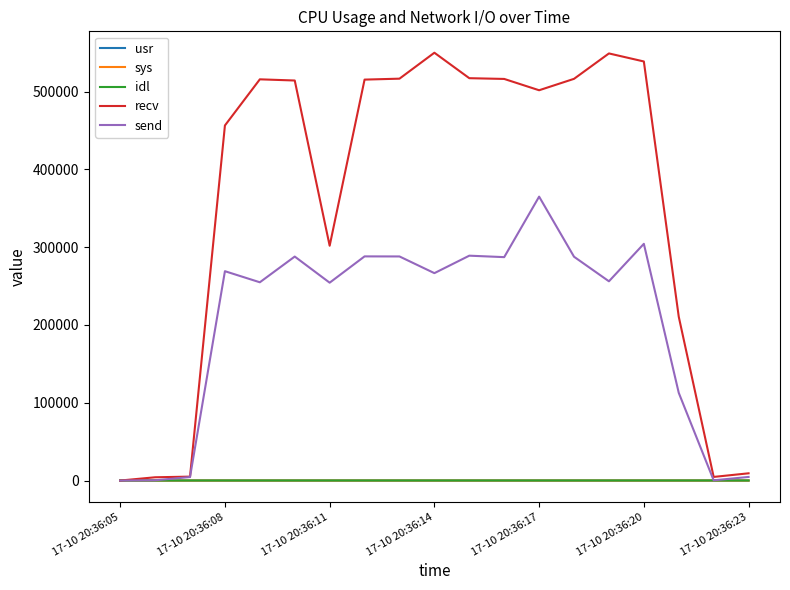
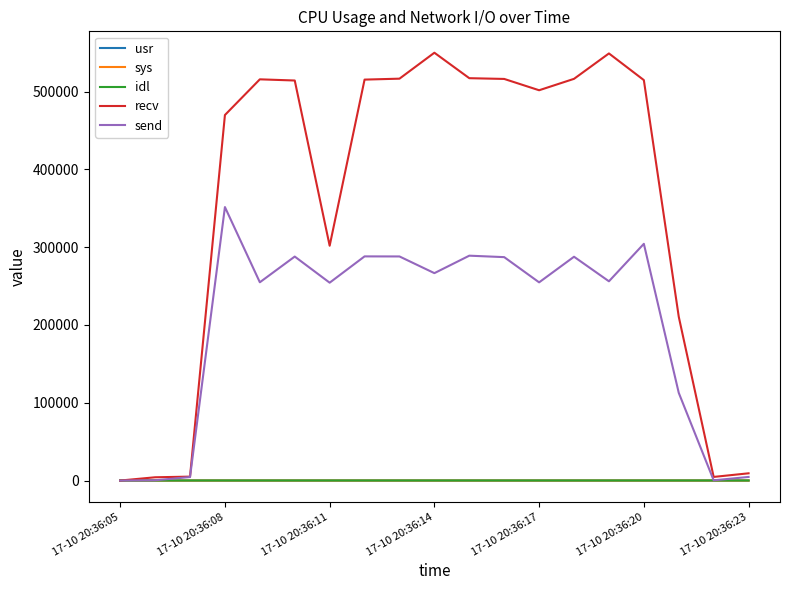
recv, 17-10 20:36:08: 460000 -> 470000
send, 17-10 20:36:08: 270000 -> 350000
send, 17-10 20:36:17: 360000 -> 250000
recv, 17-10 20:36:20: 540000 -> 510000
